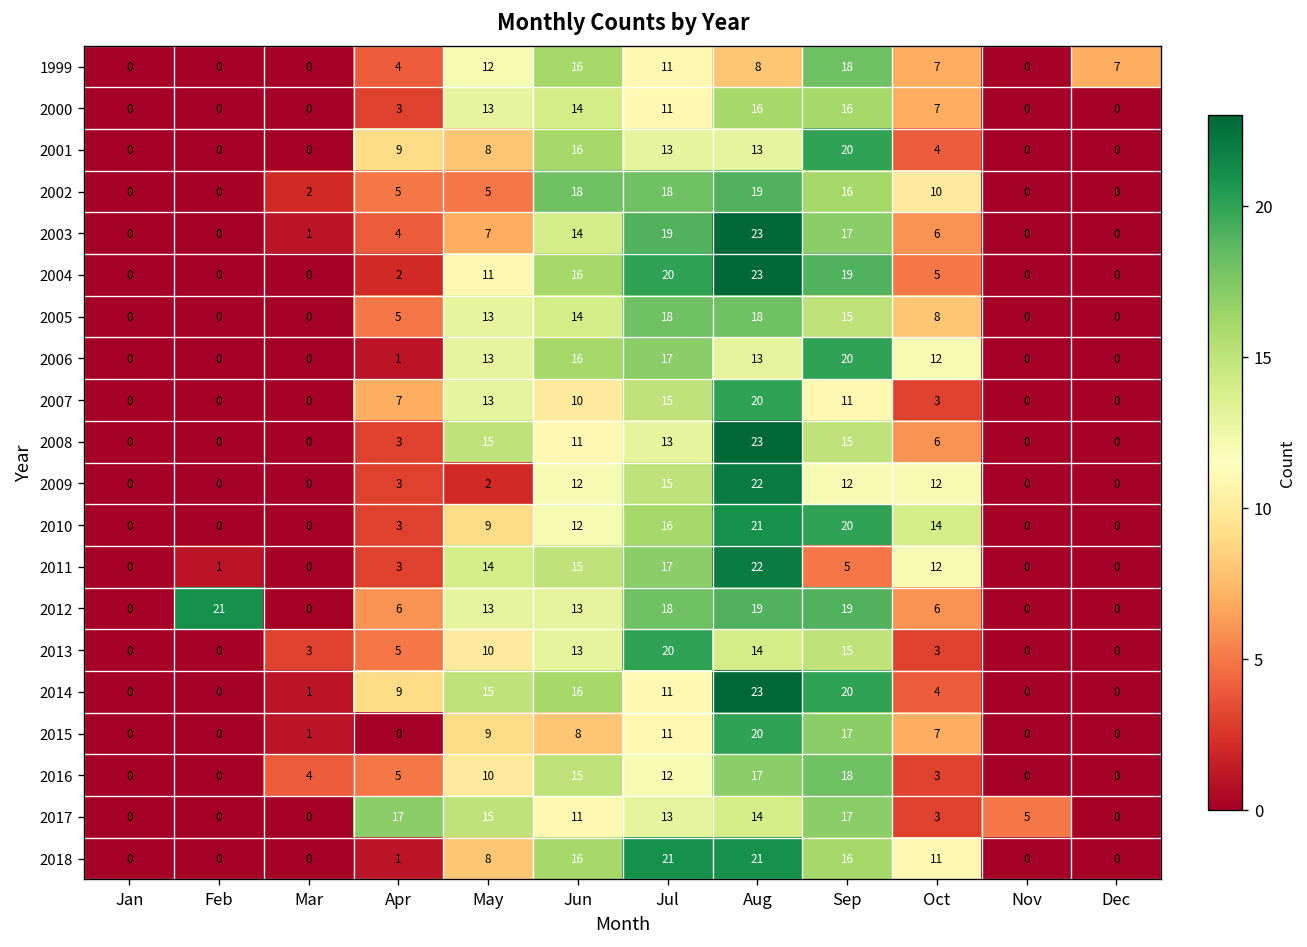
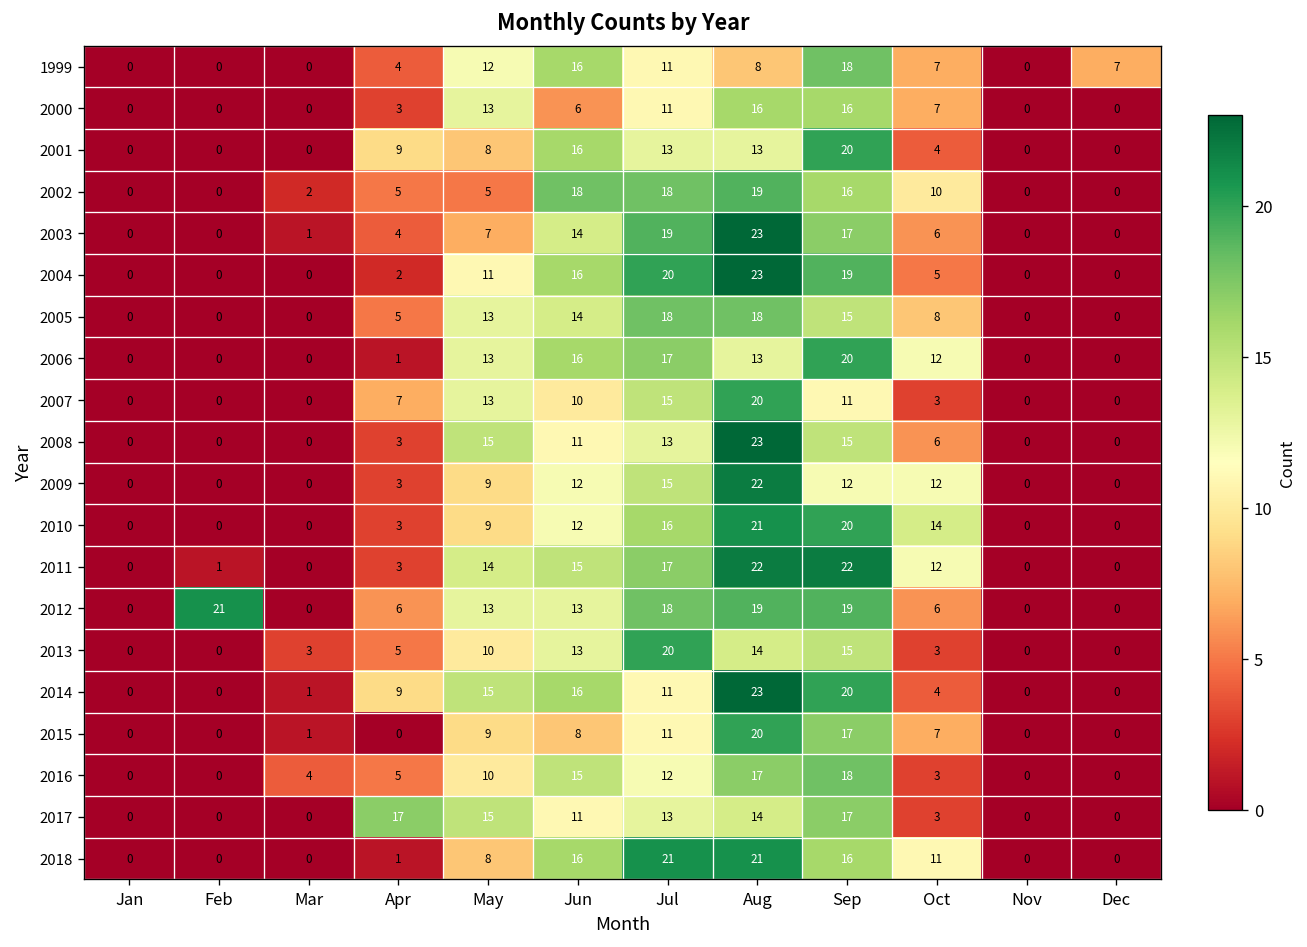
2000, Jun: 14 -> 6
2009, May: 2 -> 9
2011, Sep: 5 -> 22
2017, Nov: 5 -> 0
